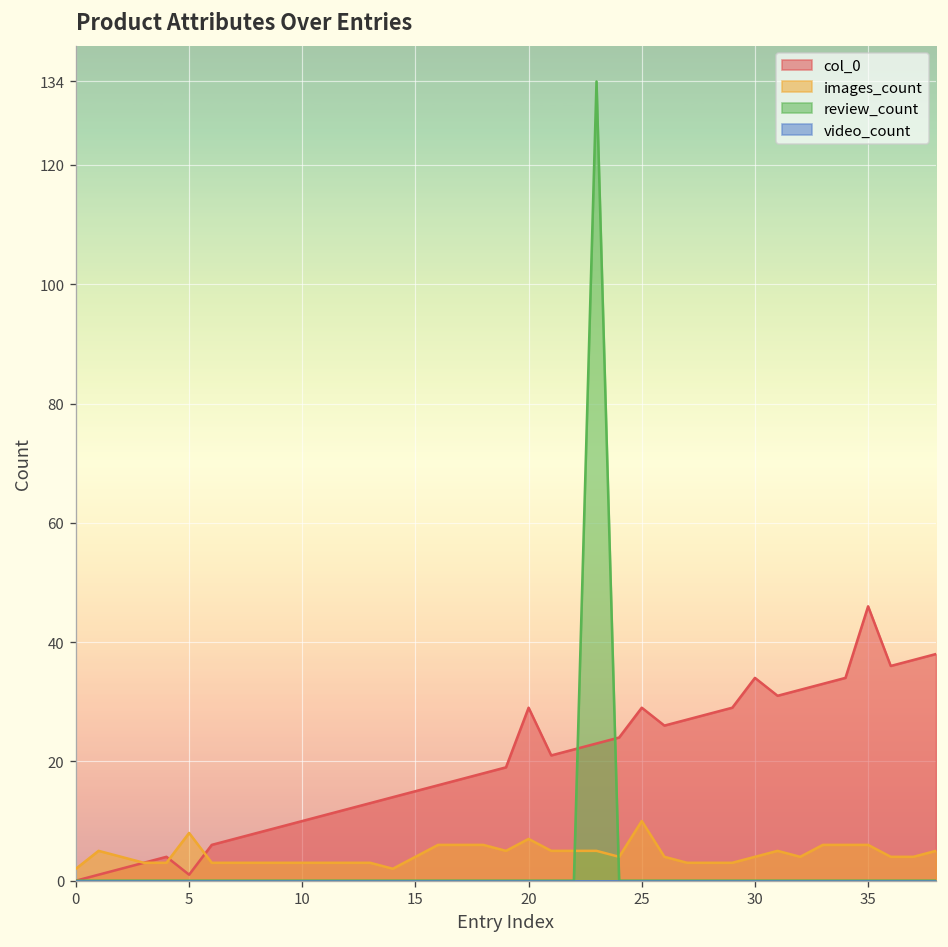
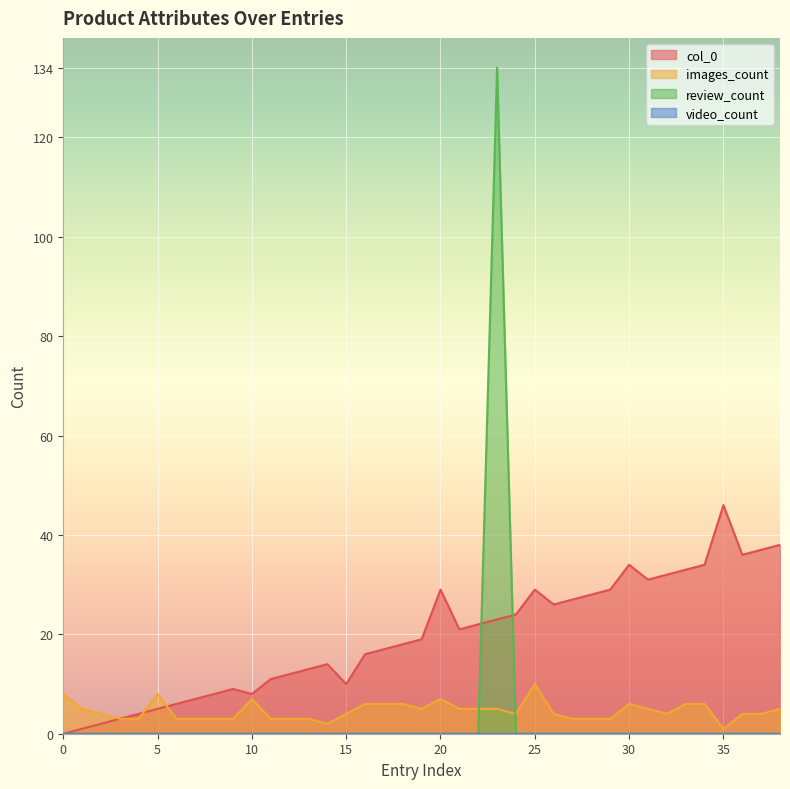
images_count, 0: 2 -> 8
col_0, 5: 1 -> 5
col_0, 10: 10 -> 8
images_count, 10: 3 -> 7
col_0, 15: 15 -> 10
images_count, 30: 4 -> 6
images_count, 35: 6 -> 1
